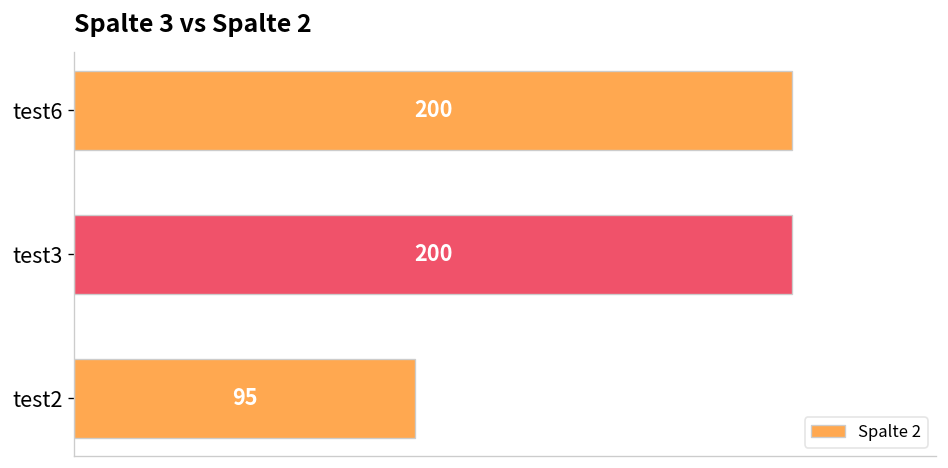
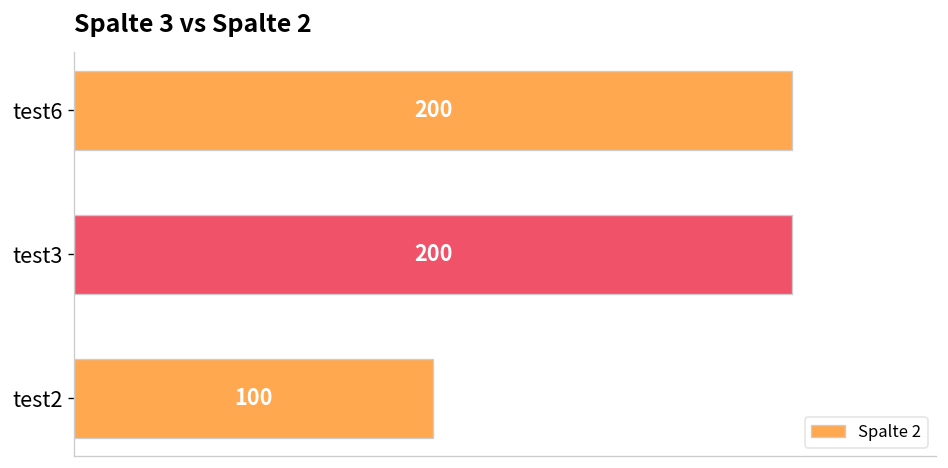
test2: 95 -> 100
